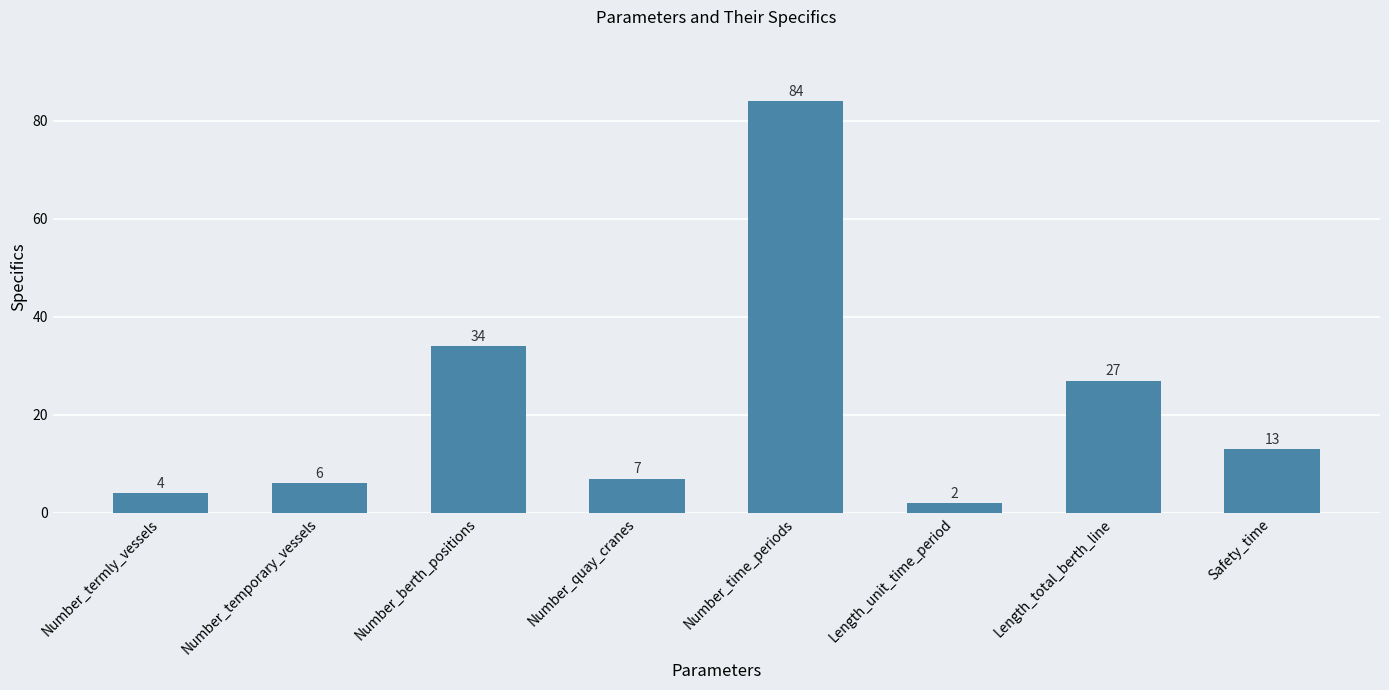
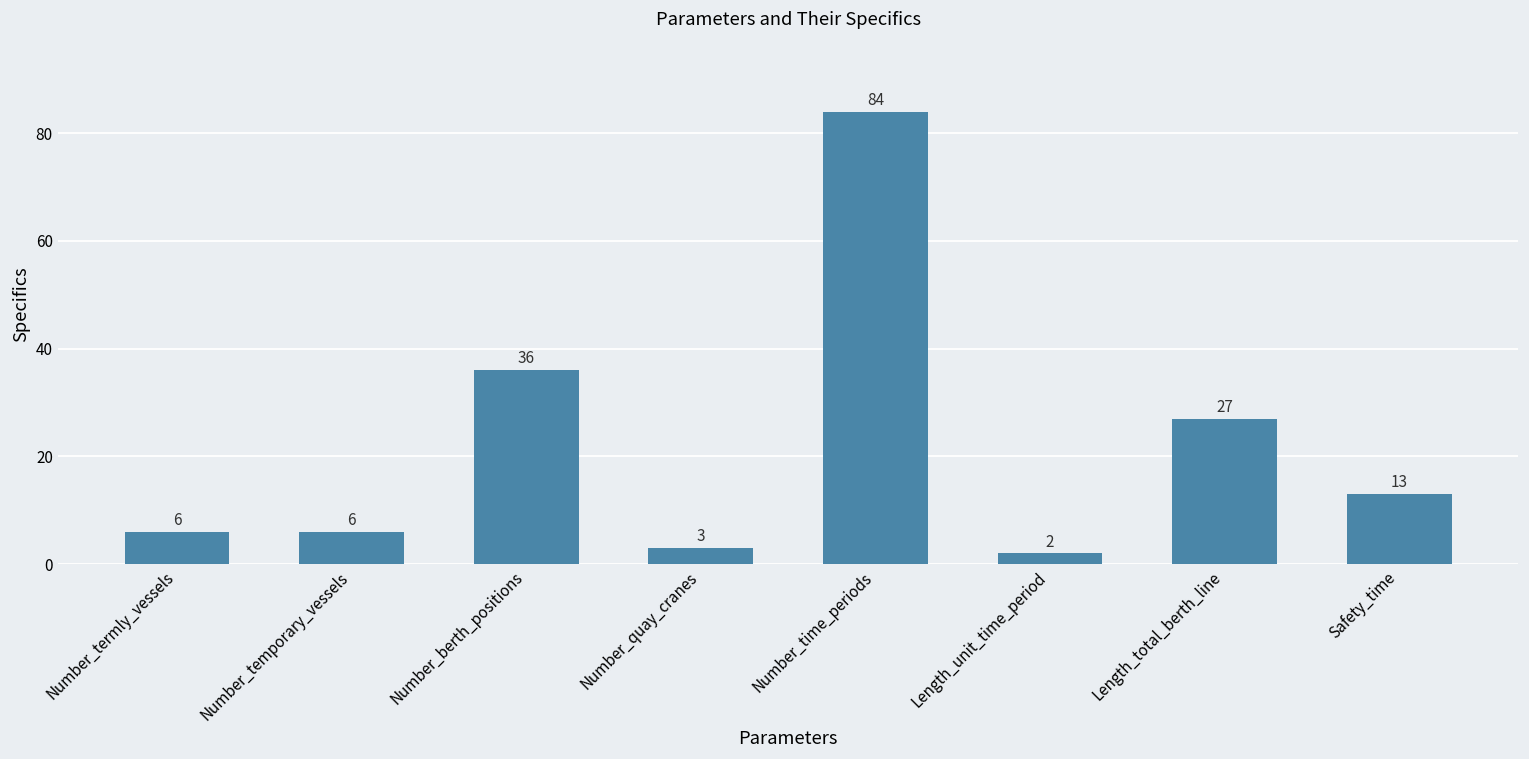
Number_termly_vessels: 4 -> 6
Number_berth_positions: 34 -> 36
Number_quay_cranes: 7 -> 3
